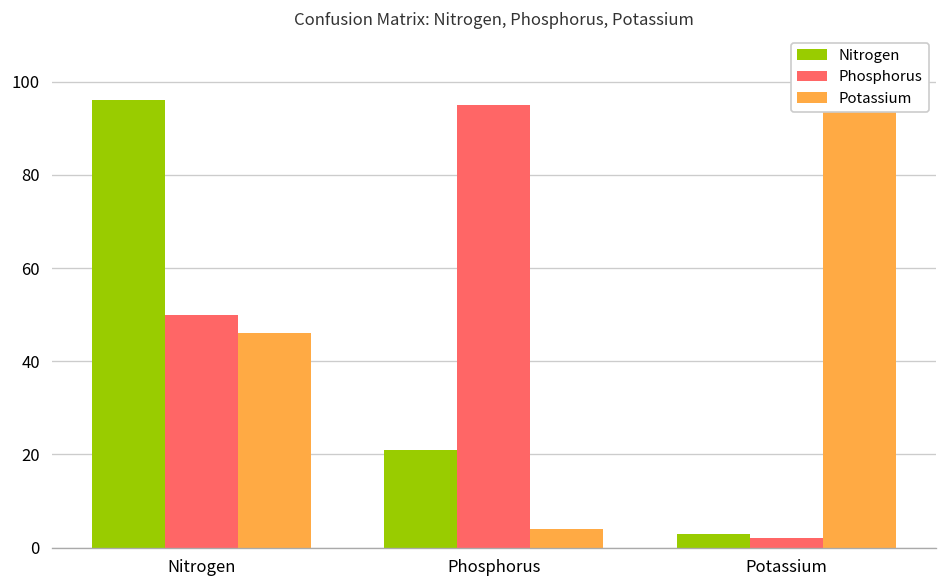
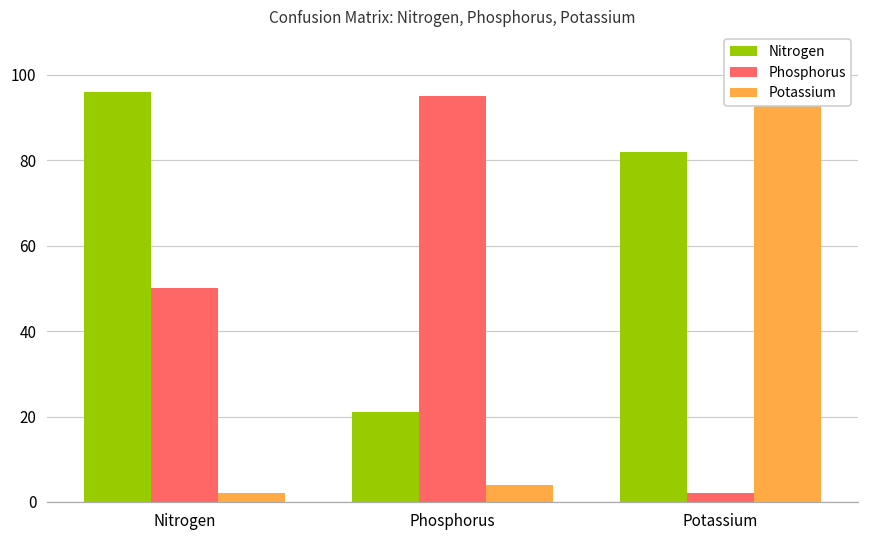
Potassium, Nitrogen: 46 -> 2
Nitrogen, Potassium: 3 -> 82
